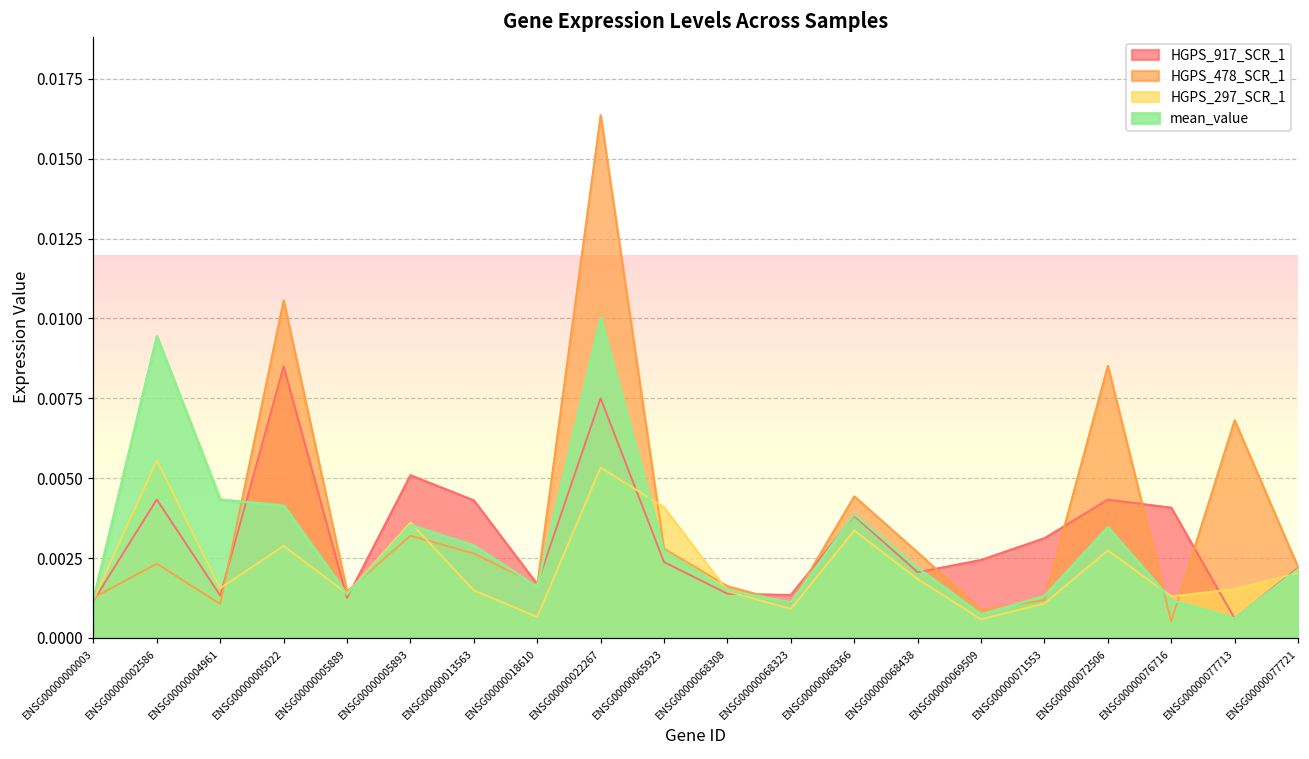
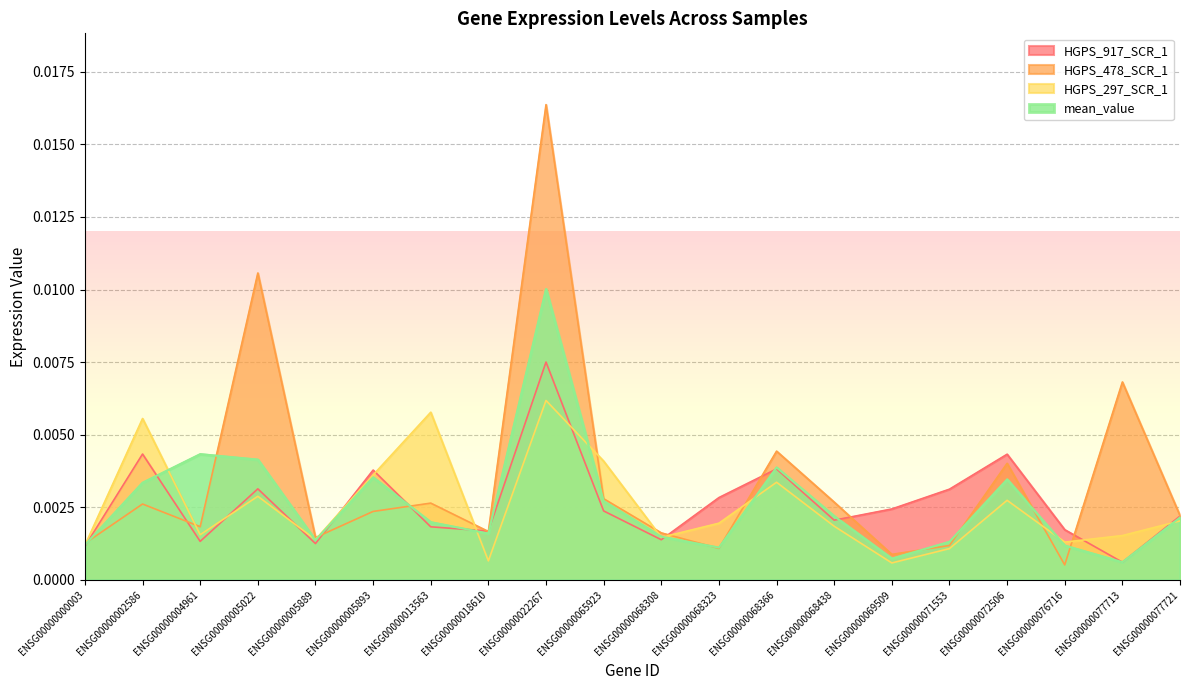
HGPS_478_SCR_1, ENSG00000002586: 0.0023 -> 0.0026
mean_value, ENSG00000002586: 0.0094 -> 0.0033
HGPS_478_SCR_1, ENSG00000004961: 0.0011 -> 0.0018
HGPS_917_SCR_1, ENSG00000005022: 0.0085 -> 0.0031
HGPS_917_SCR_1, ENSG00000005893: 0.0051 -> 0.0038
HGPS_478_SCR_1, ENSG00000005893: 0.0032 -> 0.0024
HGPS_917_SCR_1, ENSG00000013563: 0.0043 -> 0.0018
HGPS_297_SCR_1, ENSG00000013563: 0.0015 -> 0.0058
mean_value, ENSG00000013563: 0.0029 -> 0.0020
HGPS_297_SCR_1, ENSG00000022267: 0.0053 -> 0.0062
HGPS_917_SCR_1, ENSG00000068323: 0.0013 -> 0.0028
HGPS_297_SCR_1, ENSG00000068323: 0.0009 -> 0.0020
HGPS_478_SCR_1, ENSG00000072506: 0.0085 -> 0.0040
HGPS_917_SCR_1, ENSG00000076716: 0.0041 -> 0.0017
